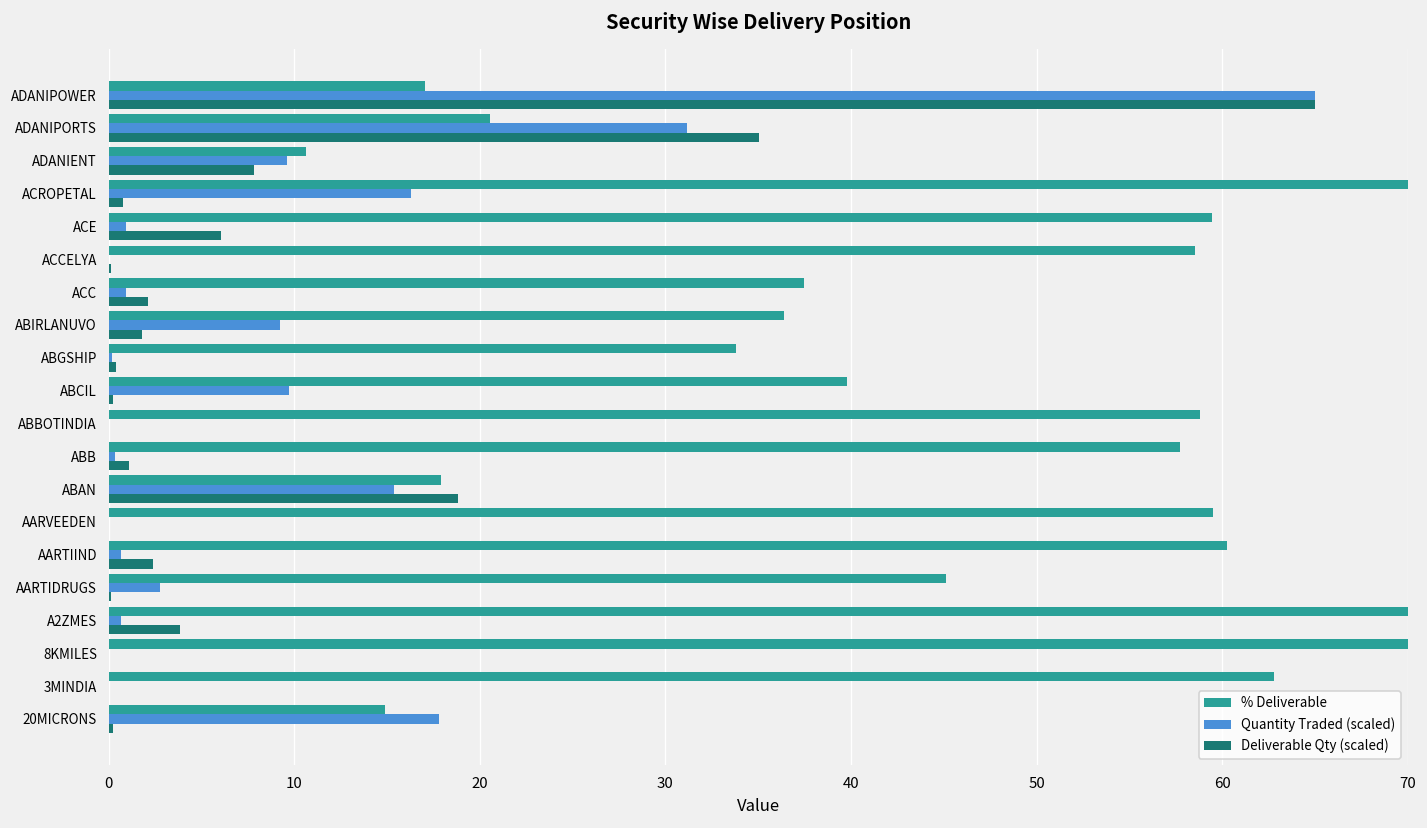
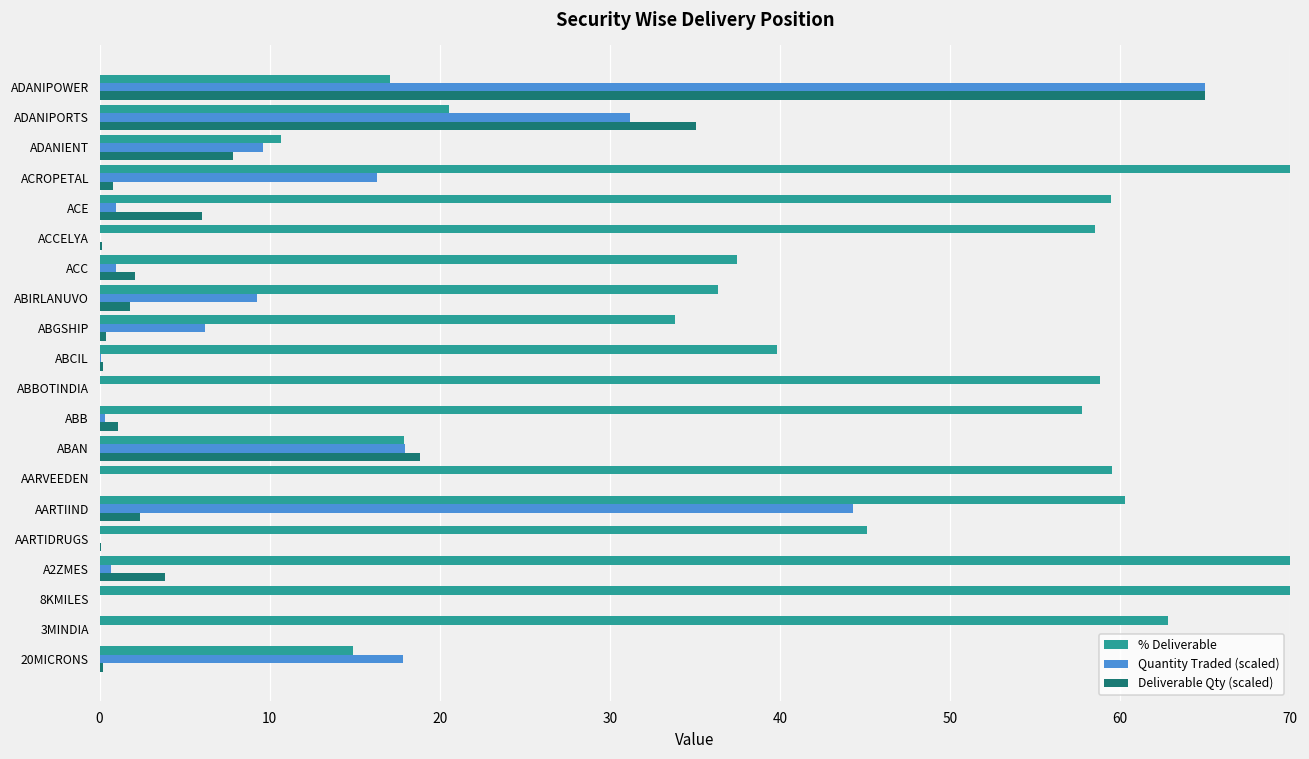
Quantity Traded (scaled), ABGSHIP: 0.2 -> 6.2
Quantity Traded (scaled), ABCIL: 9.7 -> 0.1
Quantity Traded (scaled), ABAN: 15.3 -> 18.0
Quantity Traded (scaled), AARTIIND: 0.7 -> 44.3
Quantity Traded (scaled), AARTIDRUGS: 2.8 -> 0.0
